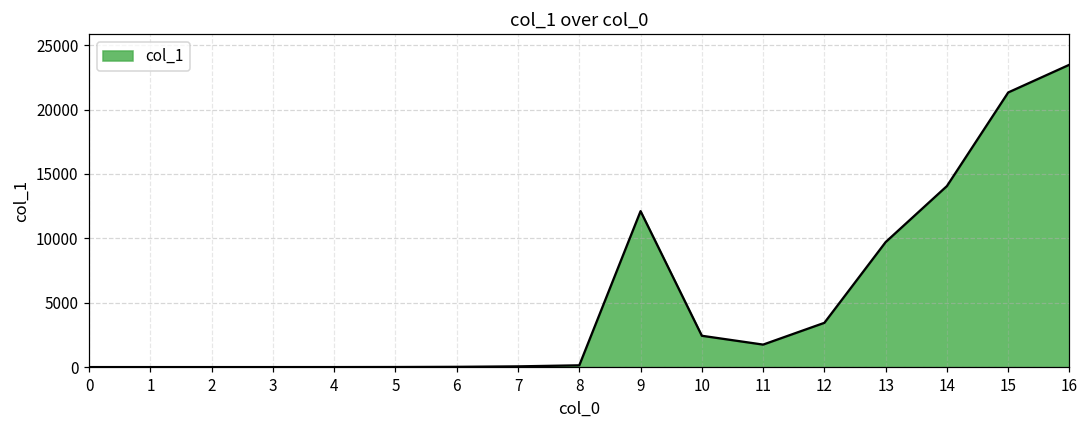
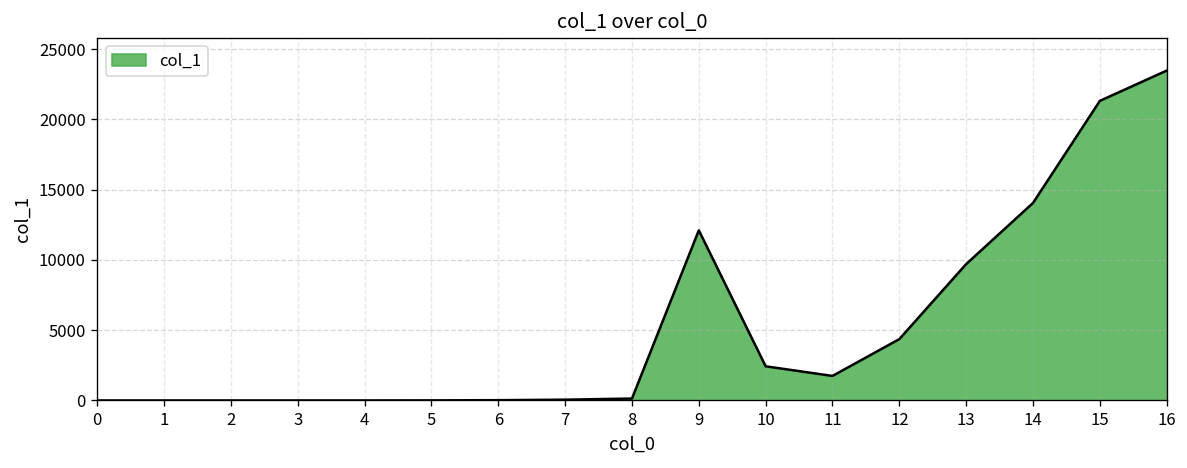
12: 3400 -> 4400
